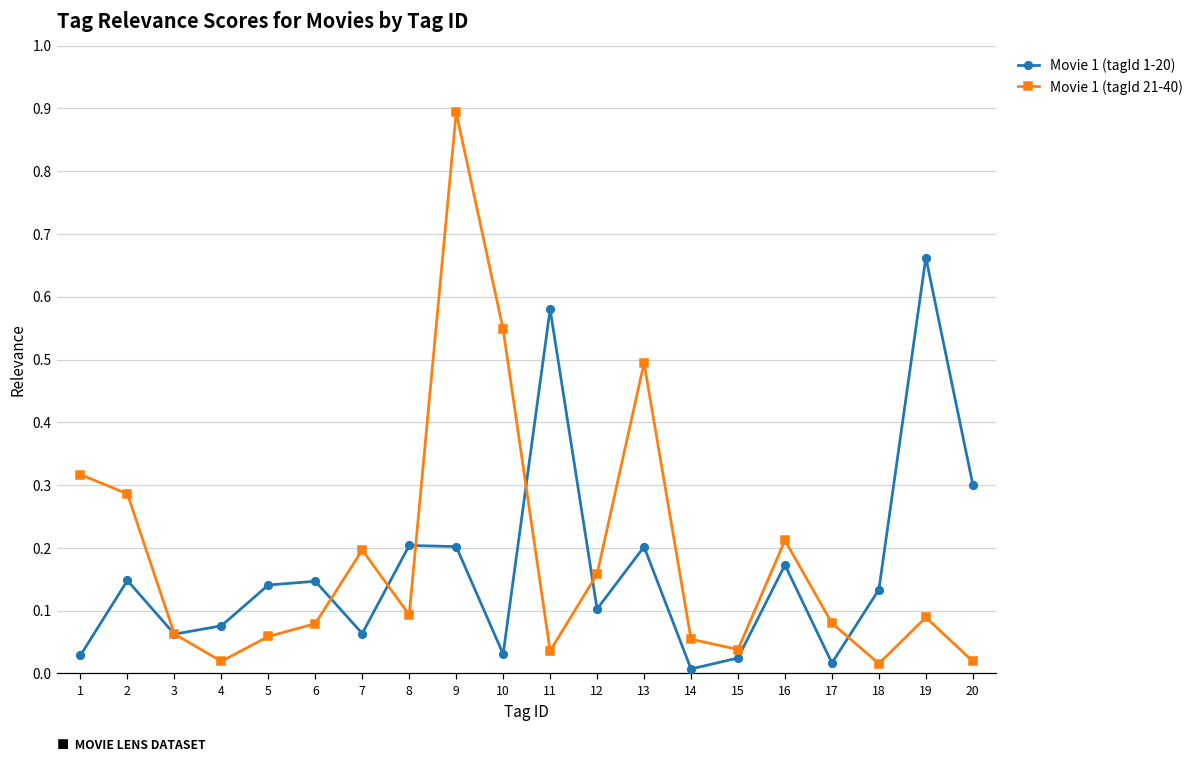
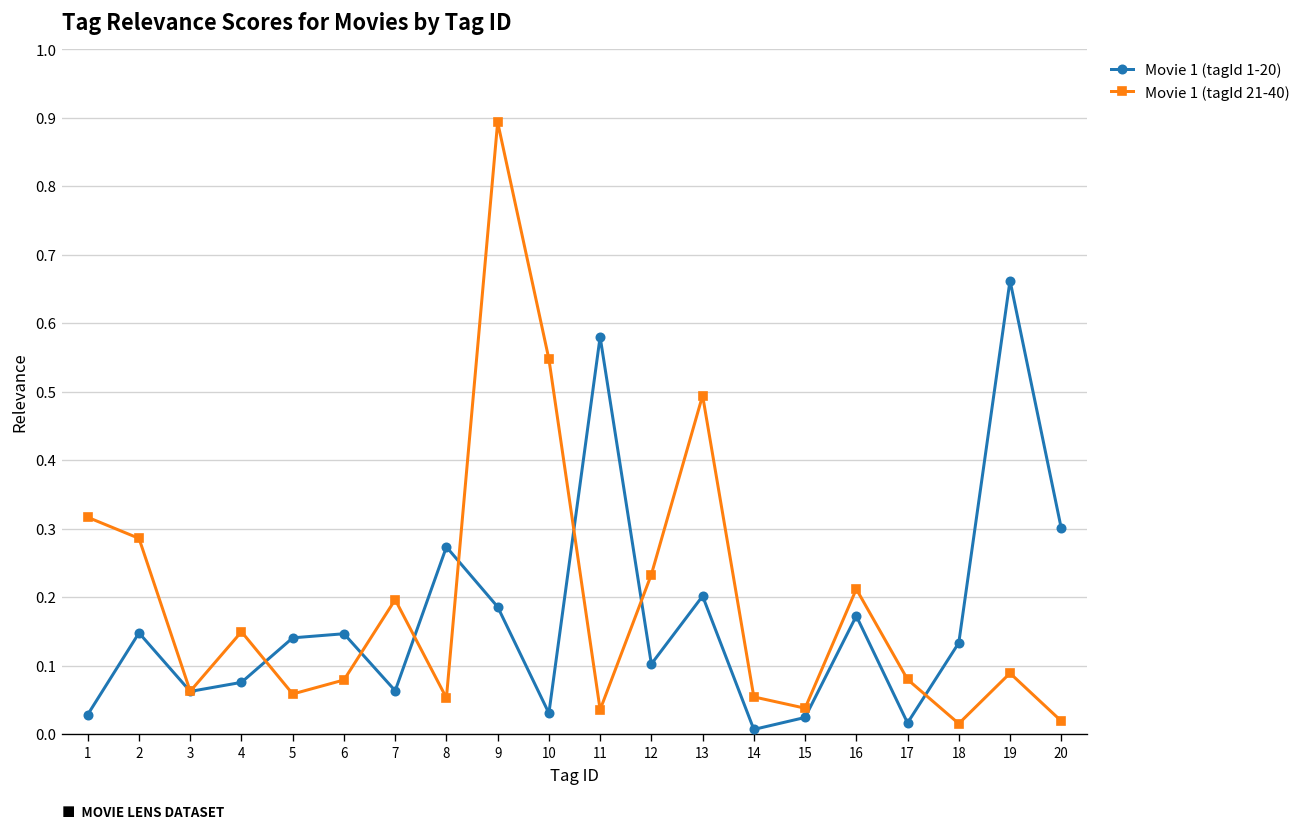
Movie 1 (tagId 21-40), 4: 0.02 -> 0.15
Movie 1 (tagId 1-20), 8: 0.20 -> 0.27
Movie 1 (tagId 21-40), 8: 0.09 -> 0.05
Movie 1 (tagId 1-20), 9: 0.20 -> 0.19
Movie 1 (tagId 21-40), 12: 0.16 -> 0.23
